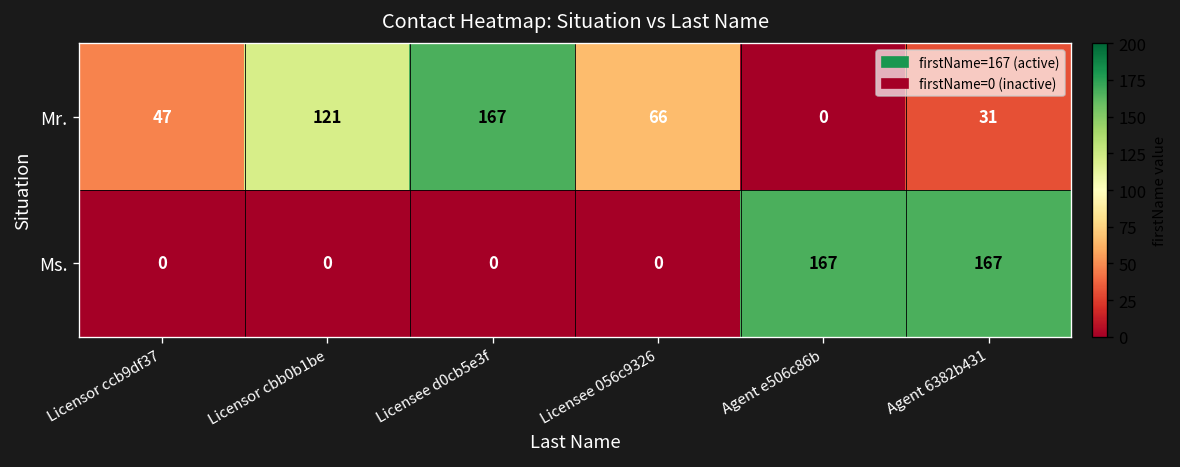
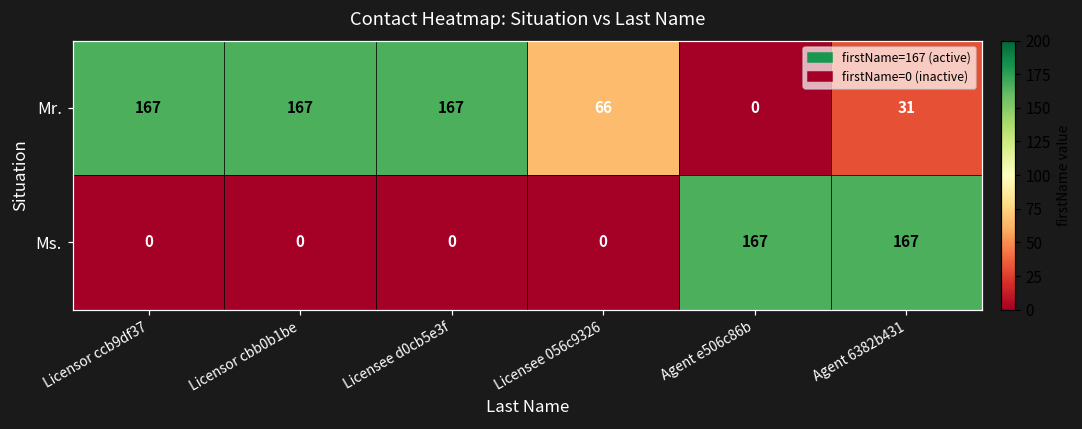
Mr., Licensor ccb9df37: 47 -> 167
Mr., Licensor cbb0b1be: 121 -> 167
